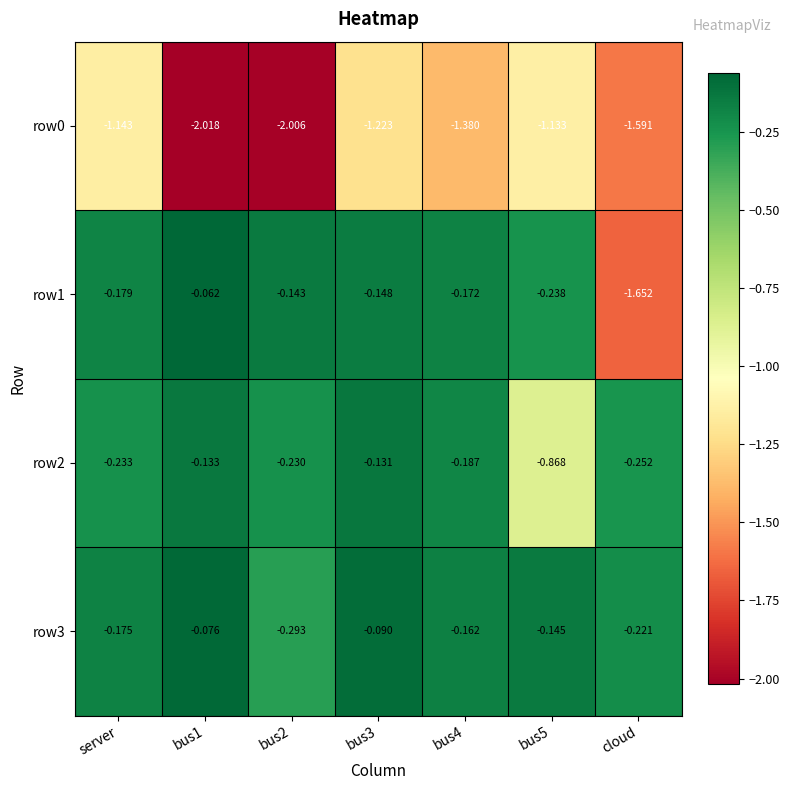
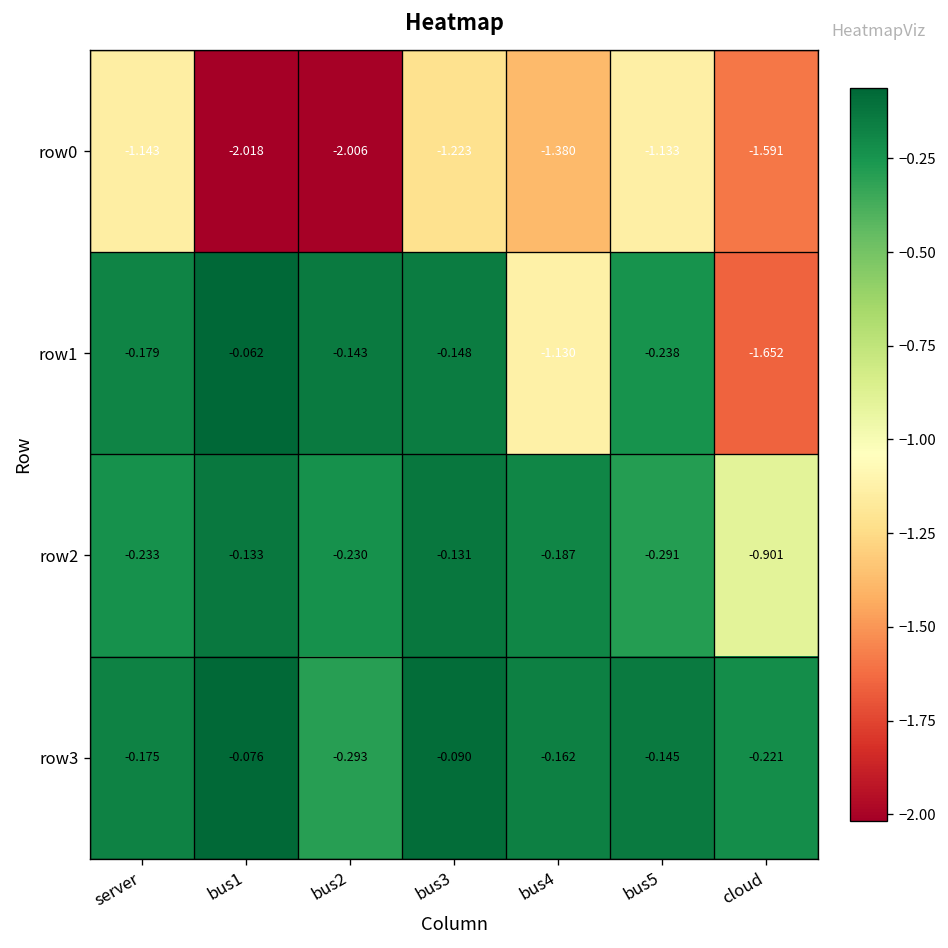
row1, bus4: -0.172 -> -1.130
row2, bus5: -0.868 -> -0.291
row2, cloud: -0.252 -> -0.901
